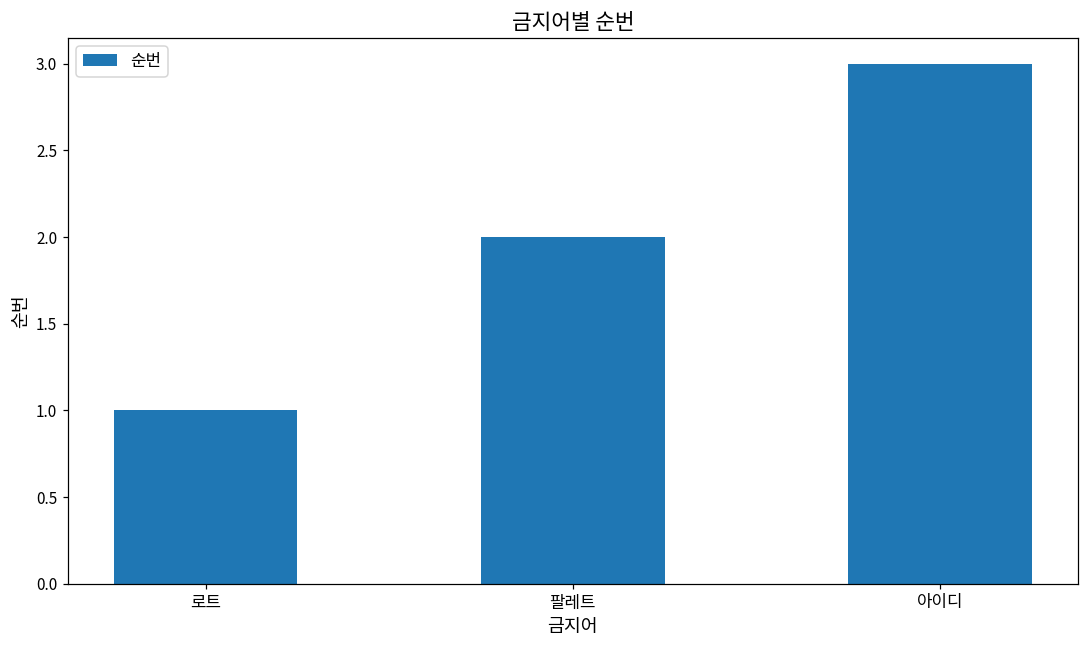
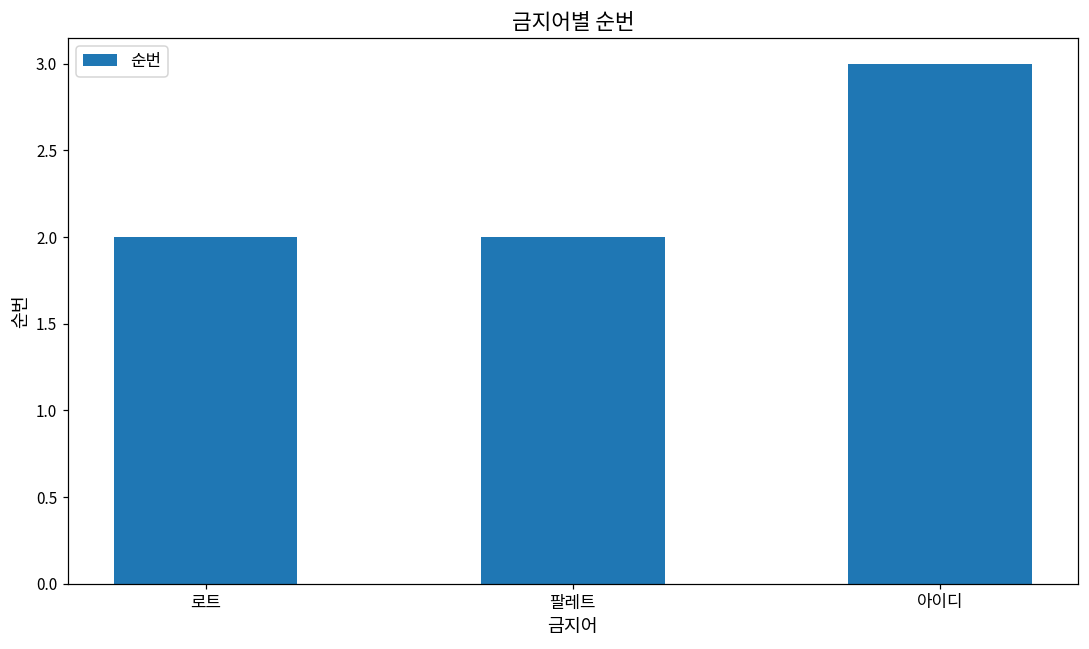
로트: 1 -> 2
